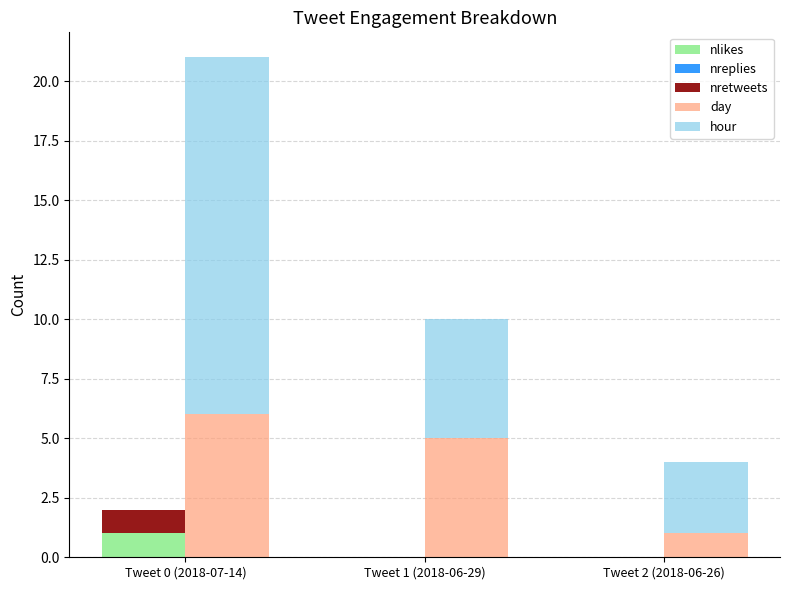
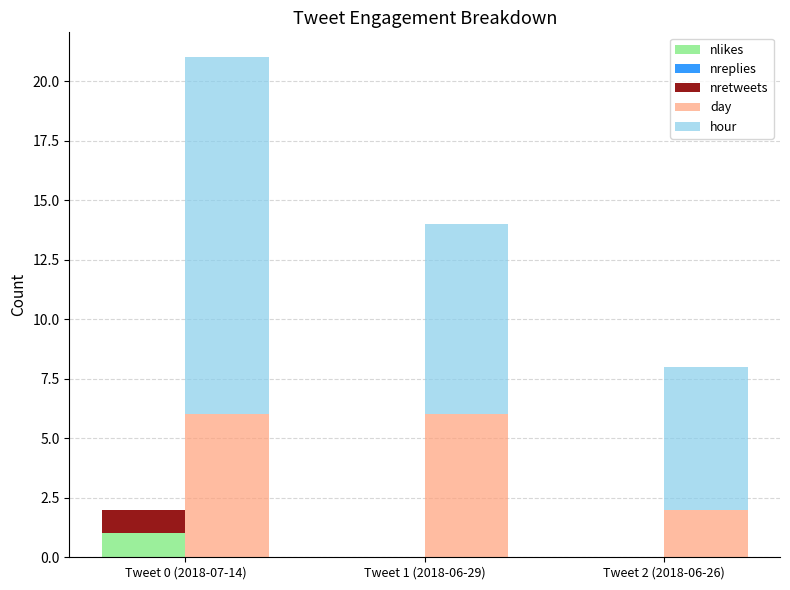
day, Tweet 1 (2018-06-29): 5 -> 6
hour, Tweet 1 (2018-06-29): 5 -> 8
day, Tweet 2 (2018-06-26): 1 -> 2
hour, Tweet 2 (2018-06-26): 3 -> 6
